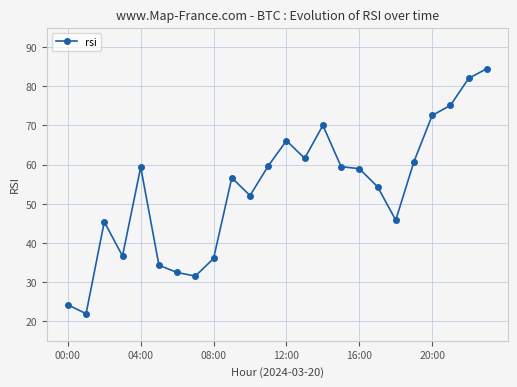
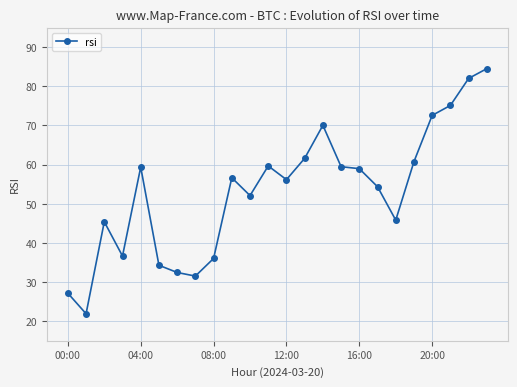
00:00: 24 -> 27
12:00: 66 -> 56
